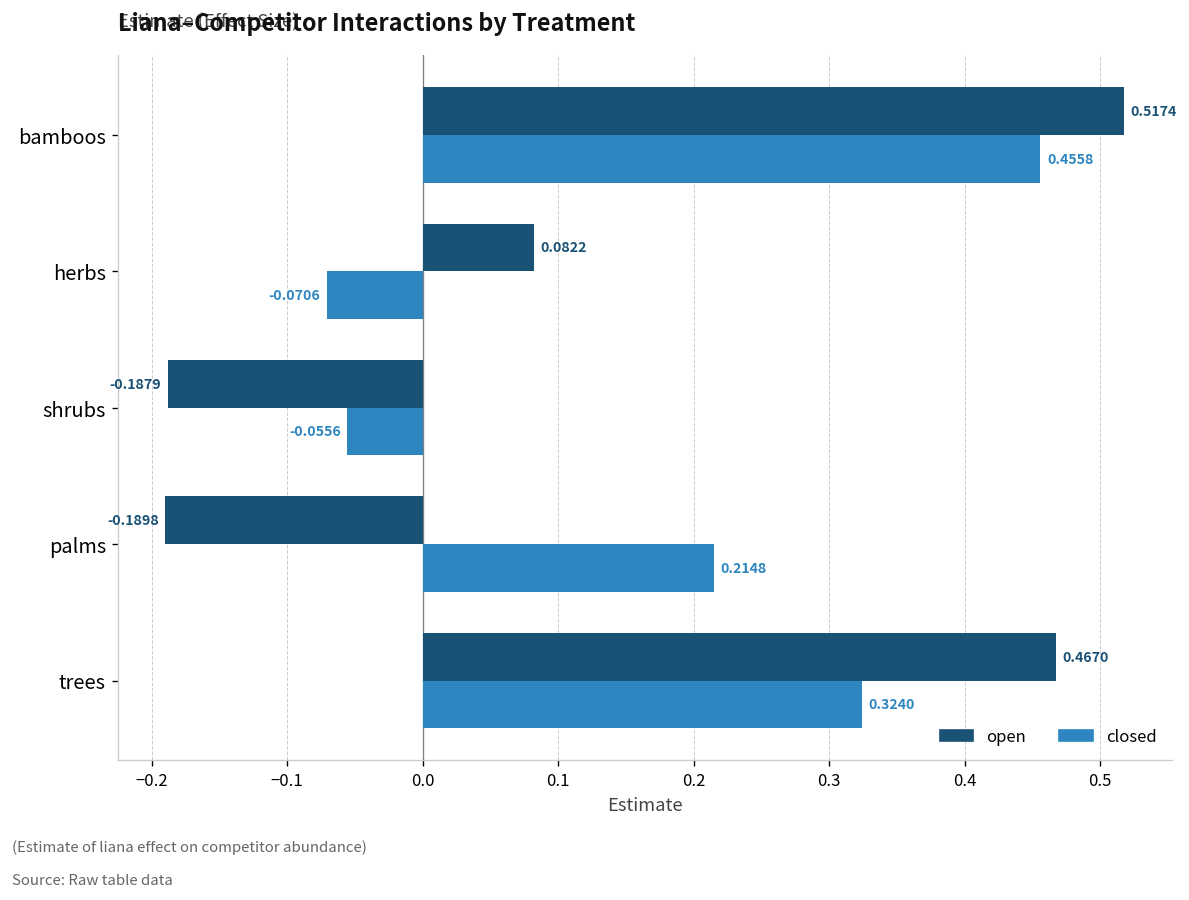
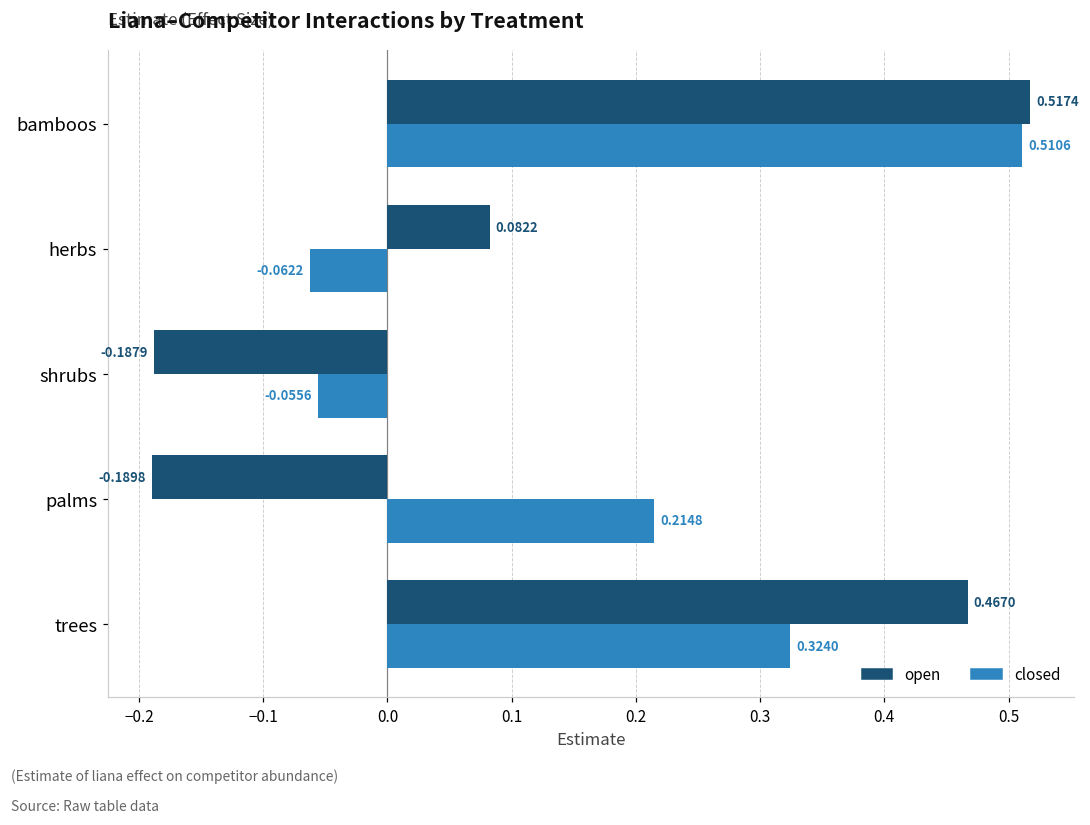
closed, bamboos: 0.4558 -> 0.5106
closed, herbs: -0.0706 -> -0.0622
